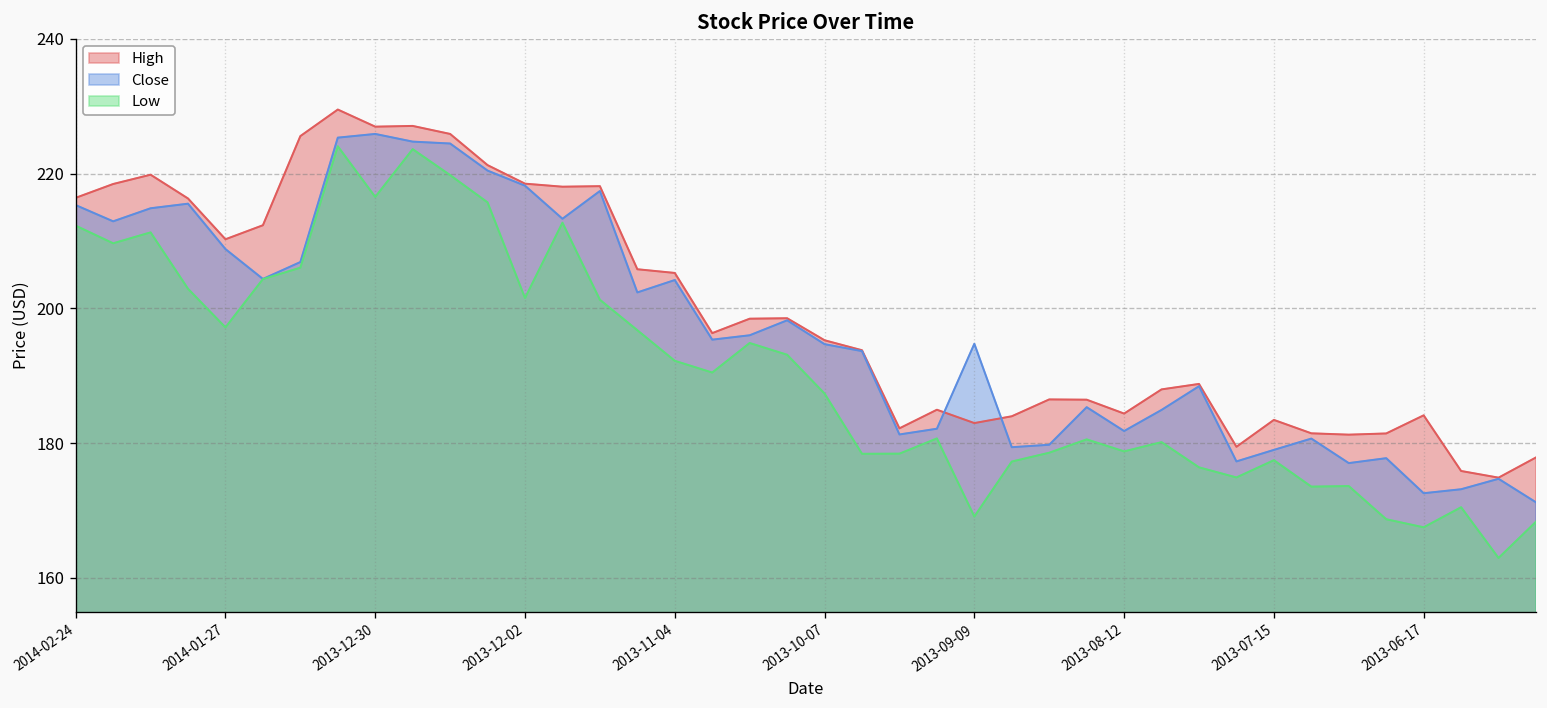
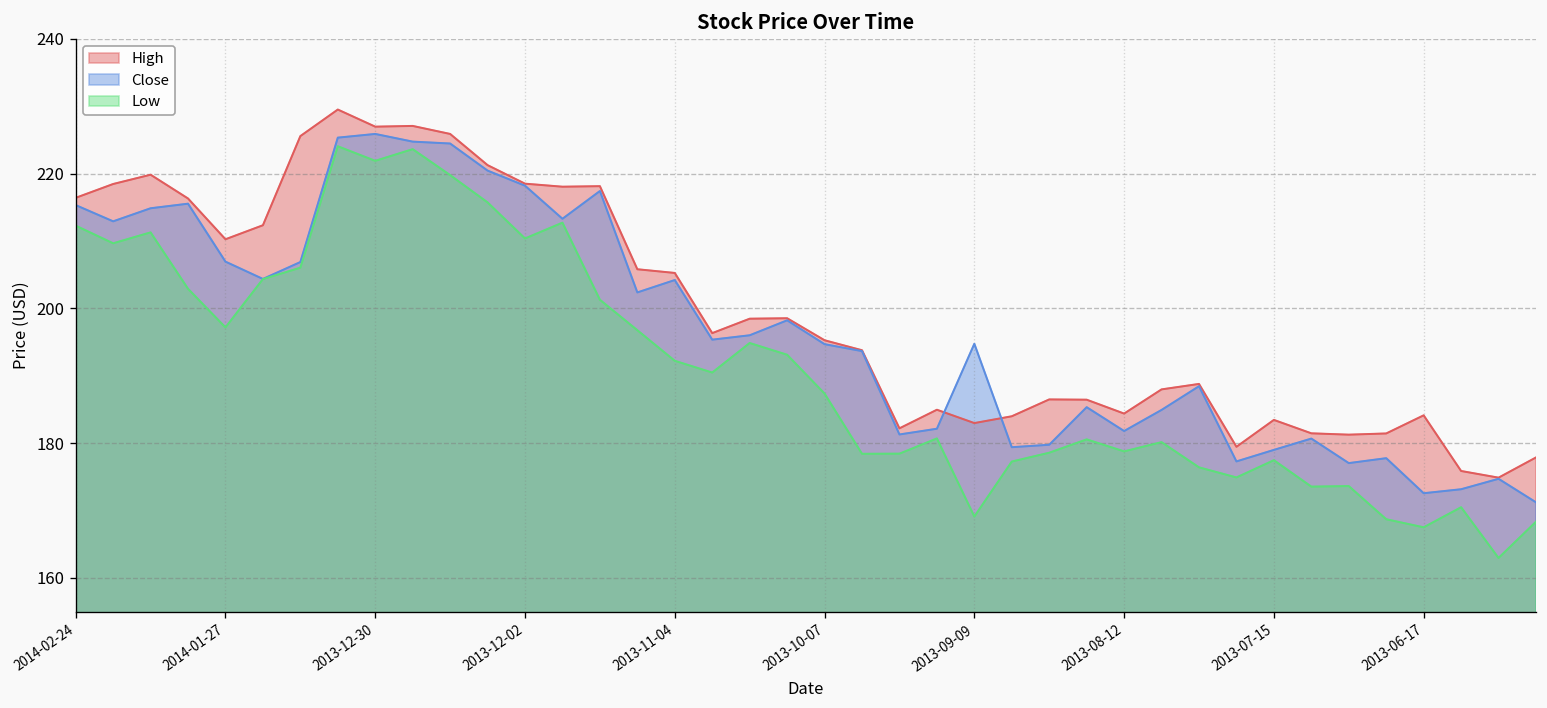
Close, 2014-01-27: 209 -> 207
Low, 2013-12-30: 217 -> 222
Low, 2013-12-02: 202 -> 210
